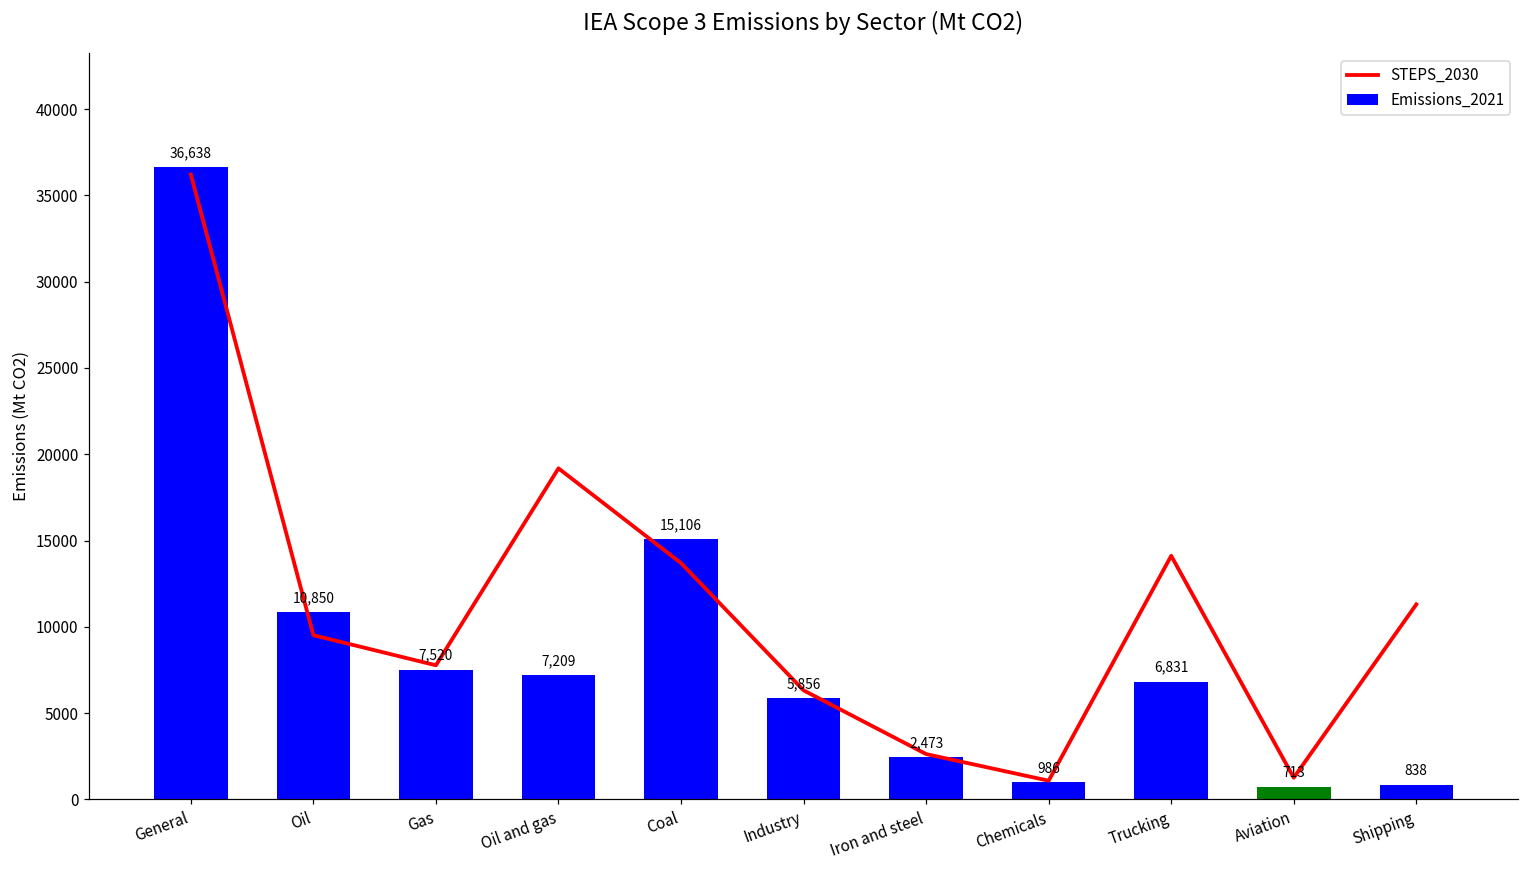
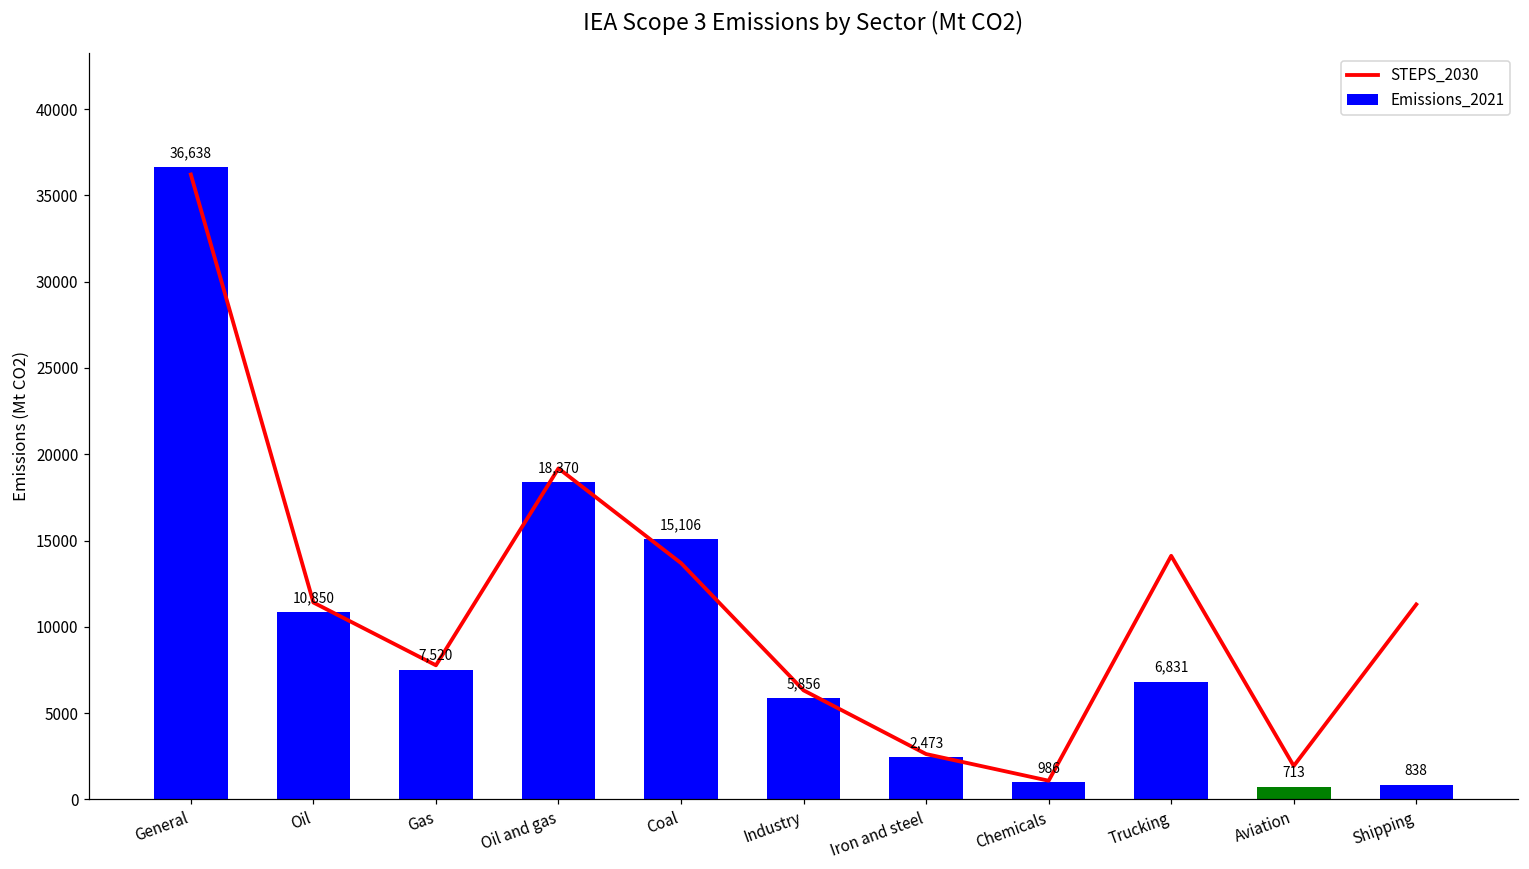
STEPS_2030, Oil: 9500 -> 11400
Emissions_2021, Oil and gas: 7,209 -> 18,370
STEPS_2030, Aviation: 1300 -> 1900
